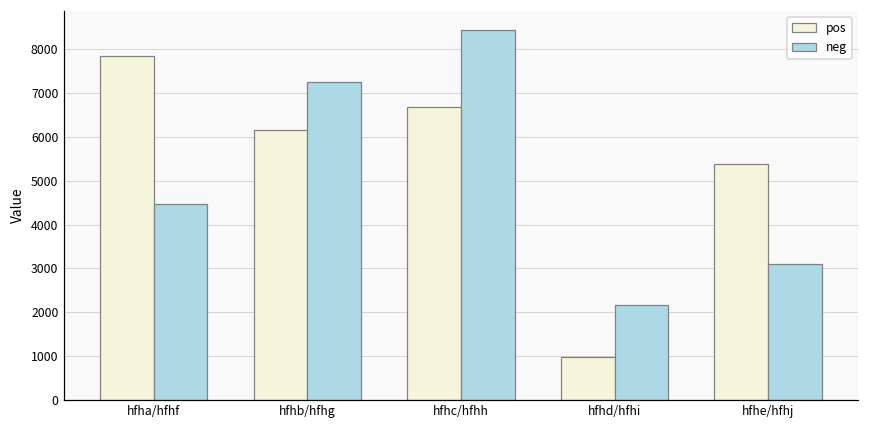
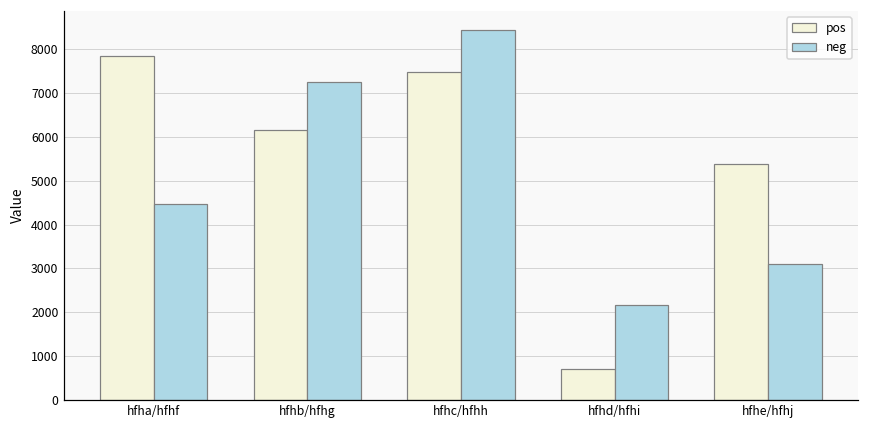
pos, hfhc/hfhh: 6700 -> 7500
pos, hfhd/hfhi: 1000 -> 700
